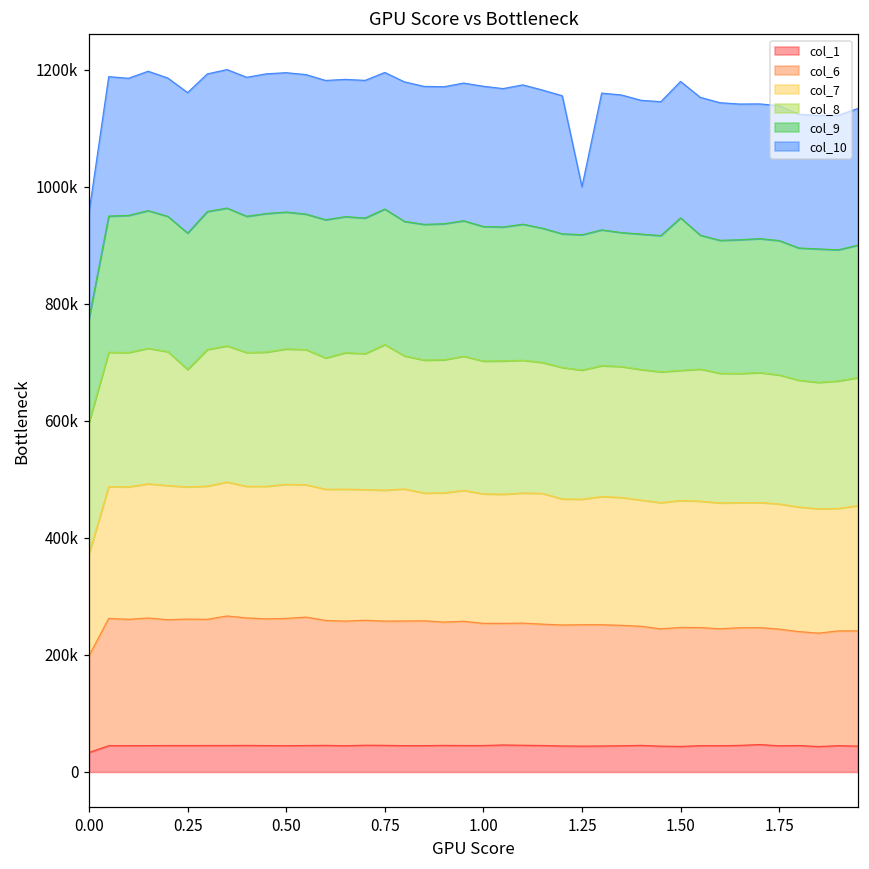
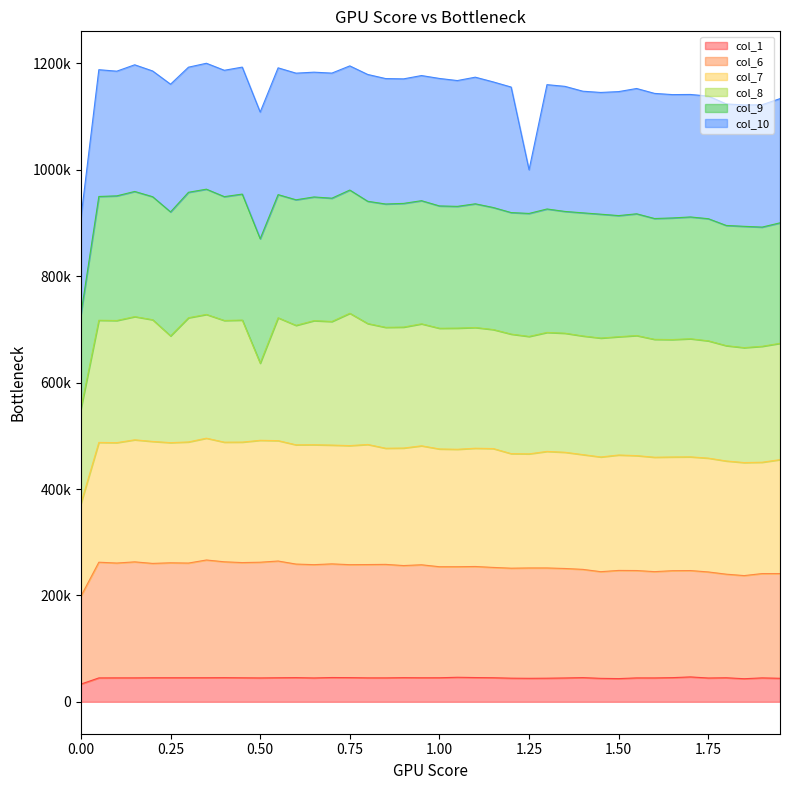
col_8, 0.00: 220000 -> 180000
col_8, 0.50: 230000 -> 140000
col_9, 1.50: 260000 -> 230000
